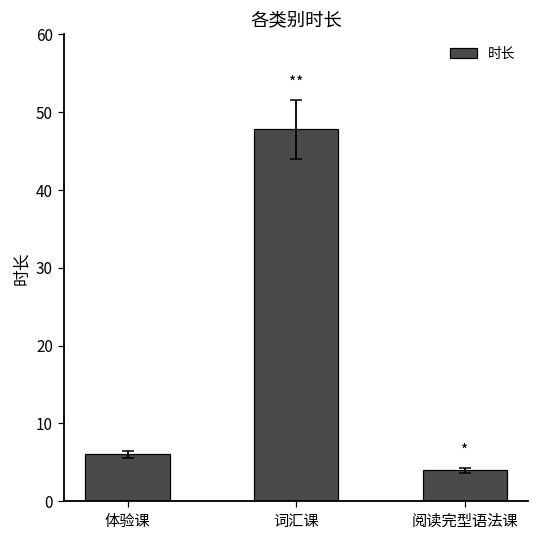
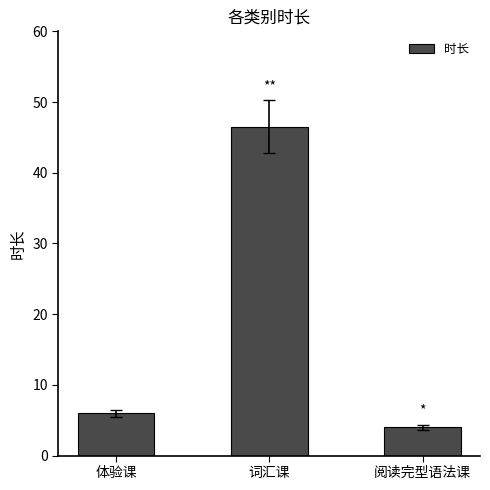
时长, 词汇课: 48 -> 47
